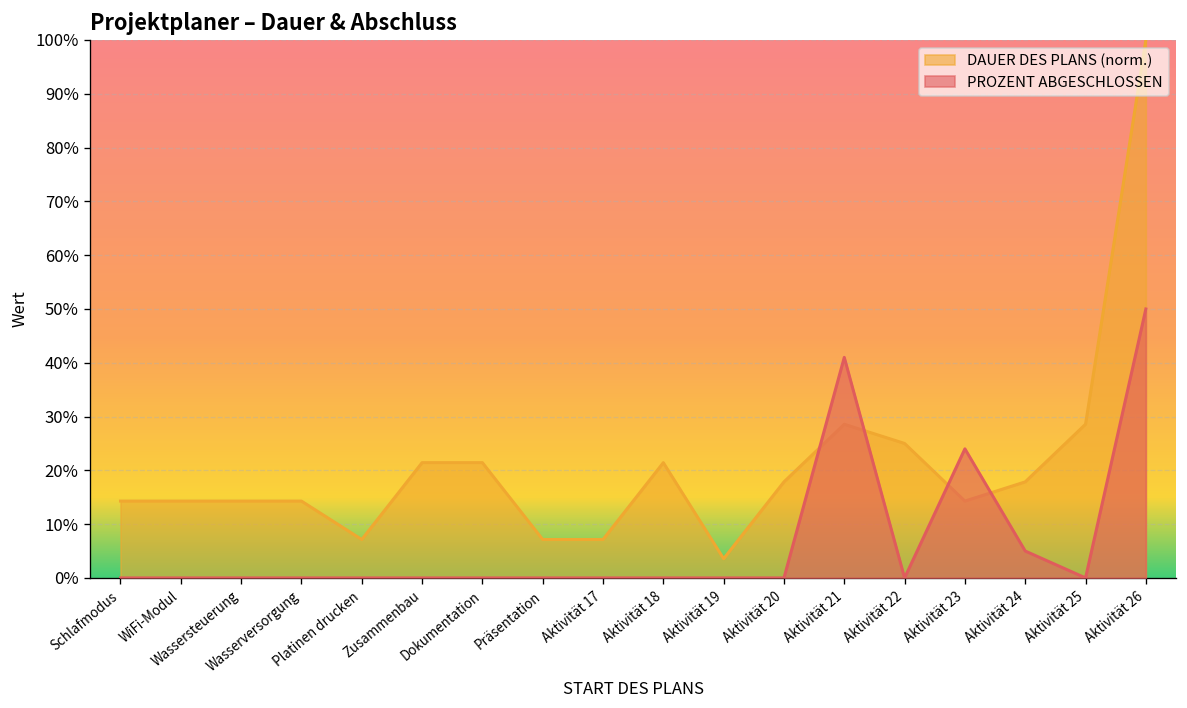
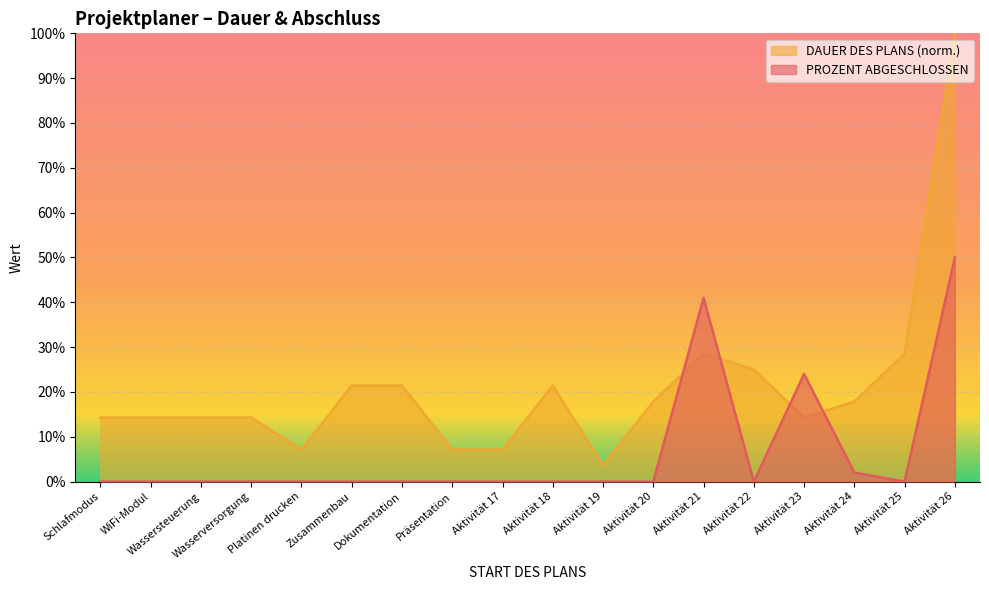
PROZENT ABGESCHLOSSEN, Aktivität 24: 5% -> 2%
